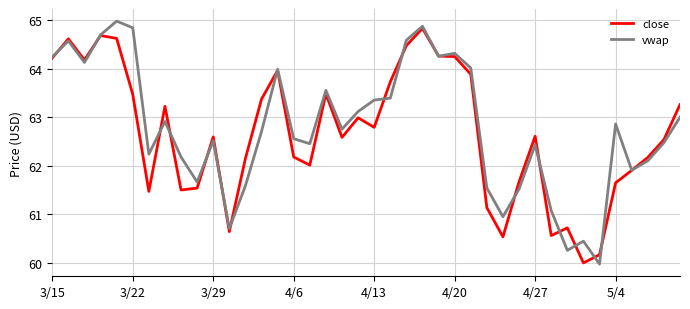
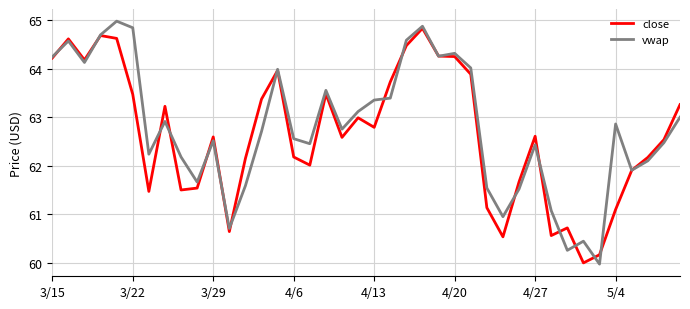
close, 5/4: 61.7 -> 61.1
